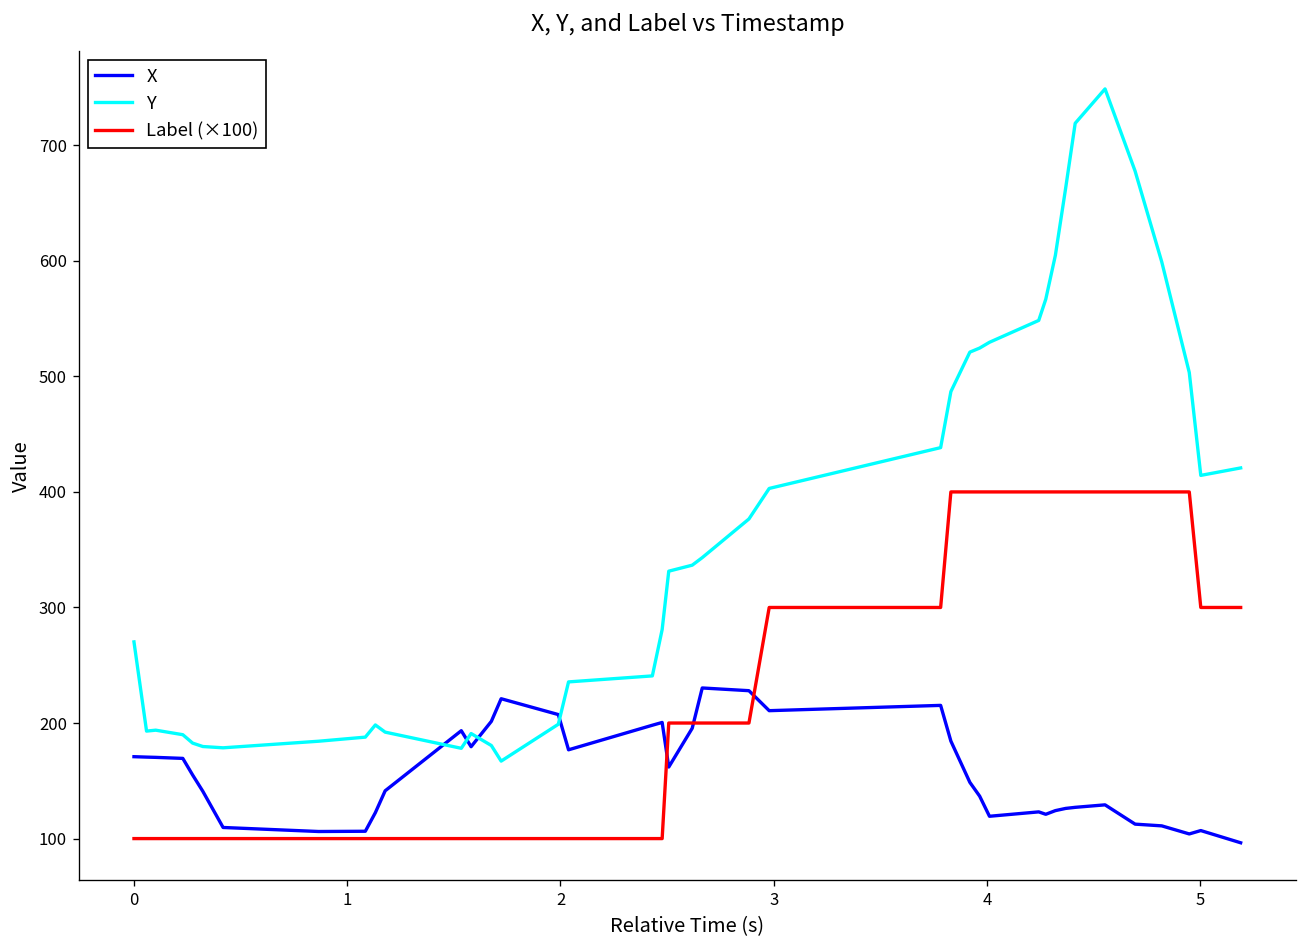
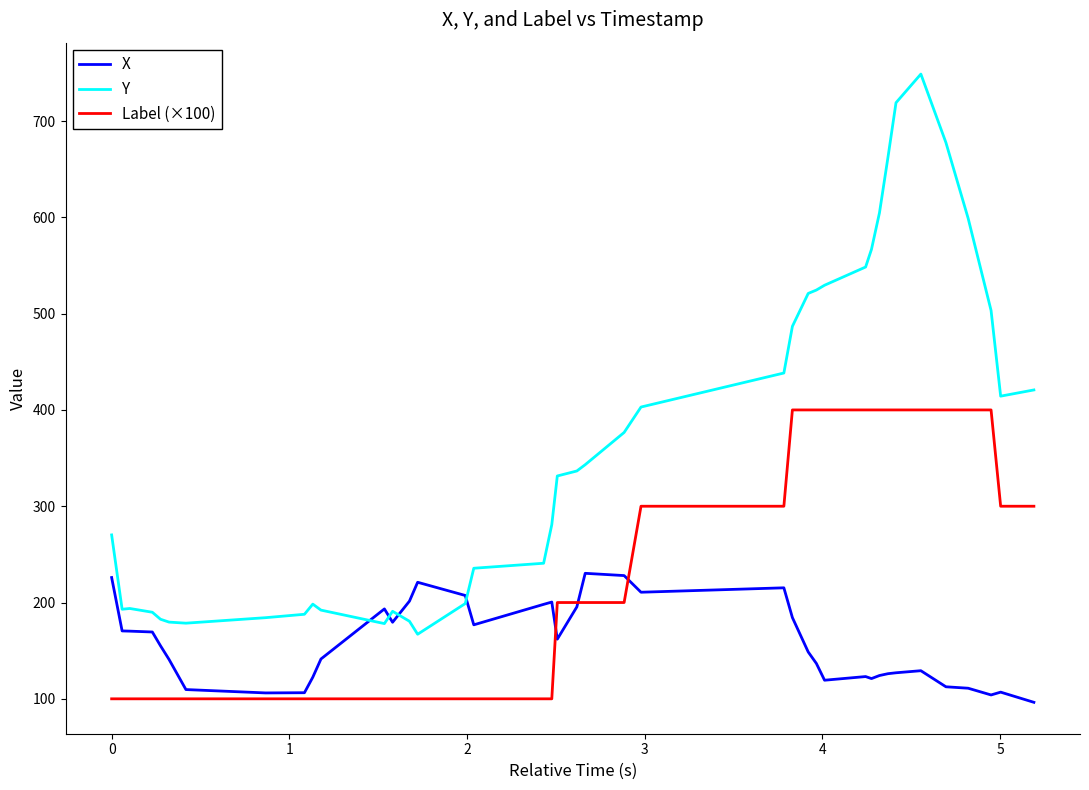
X, 0: 170 -> 230
